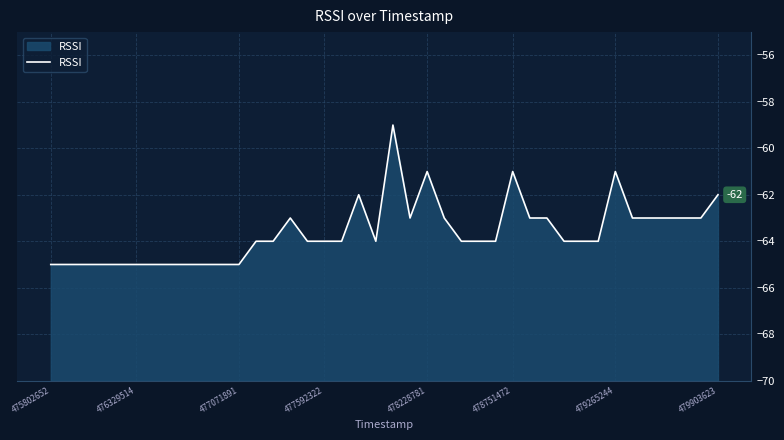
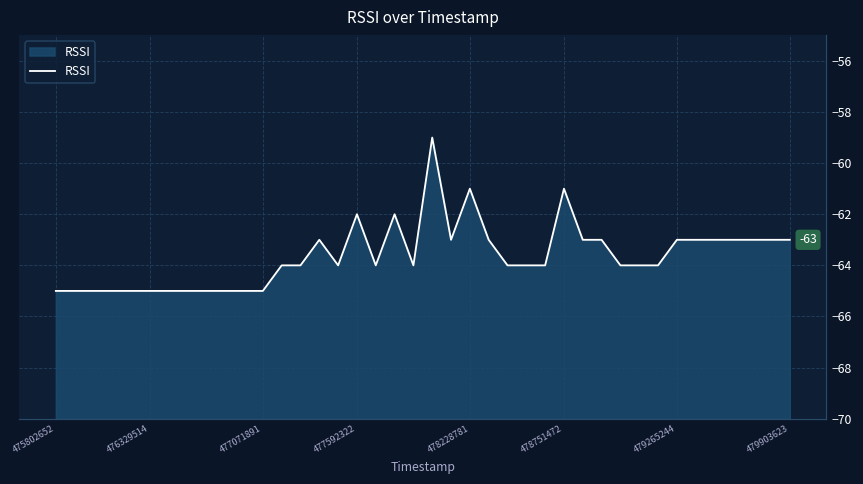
477592322: -64 -> -62
479265244: -61 -> -63
479903623: -62 -> -63
